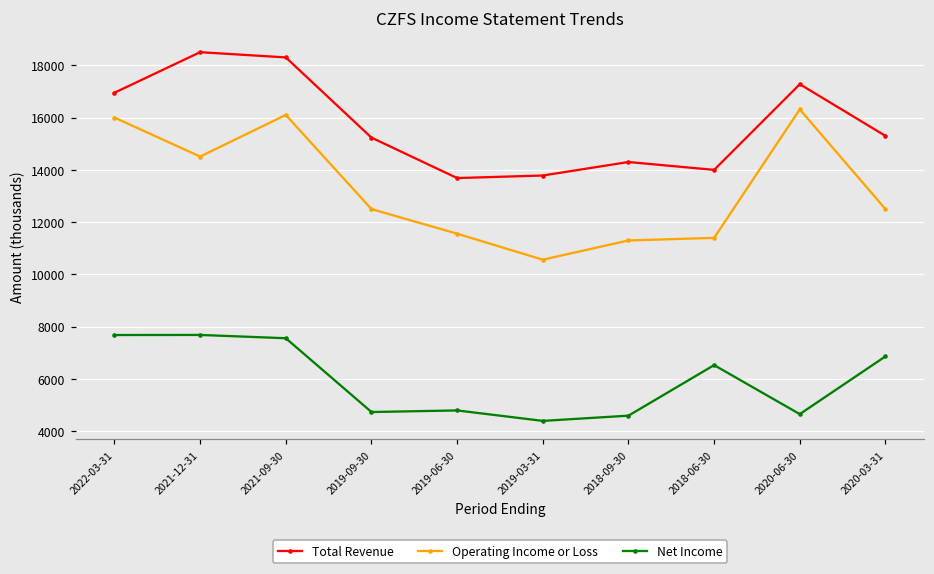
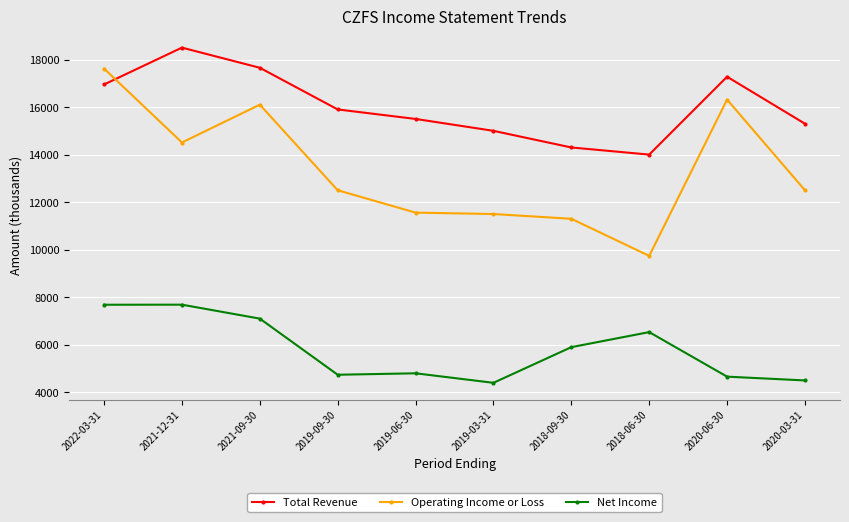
Operating Income or Loss, 2022-03-31: 16000 -> 17600
Total Revenue, 2021-09-30: 18300 -> 17700
Net Income, 2021-09-30: 7600 -> 7100
Total Revenue, 2019-09-30: 15200 -> 15900
Total Revenue, 2019-06-30: 13700 -> 15500
Total Revenue, 2019-03-31: 13800 -> 15000
Operating Income or Loss, 2019-03-31: 10600 -> 11500
Net Income, 2018-09-30: 4600 -> 5900
Operating Income or Loss, 2018-06-30: 11400 -> 9700
Net Income, 2020-03-31: 6900 -> 4500
